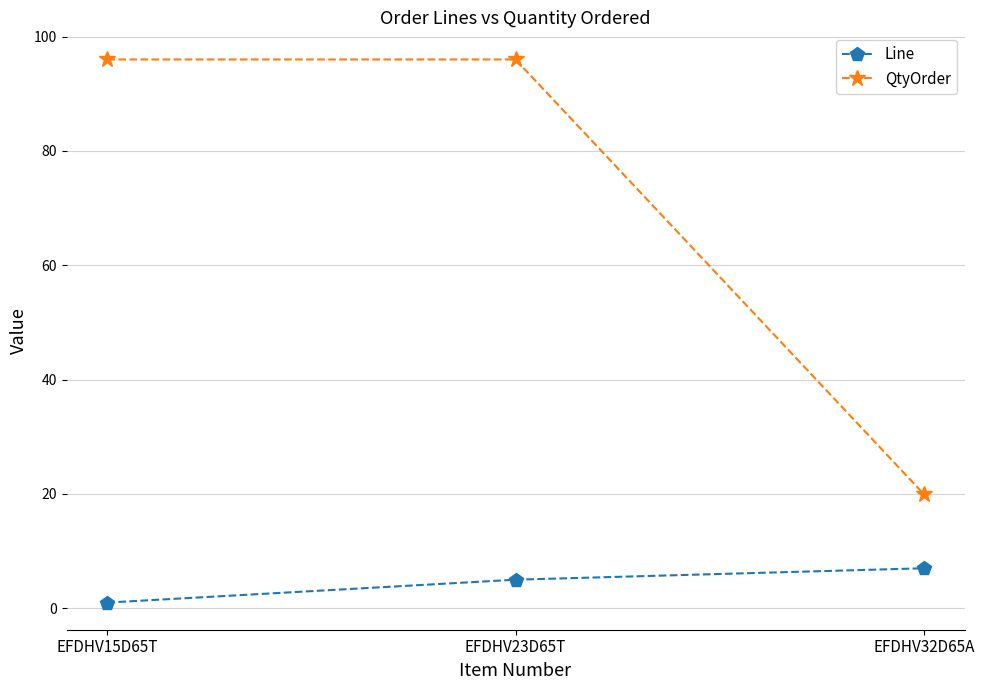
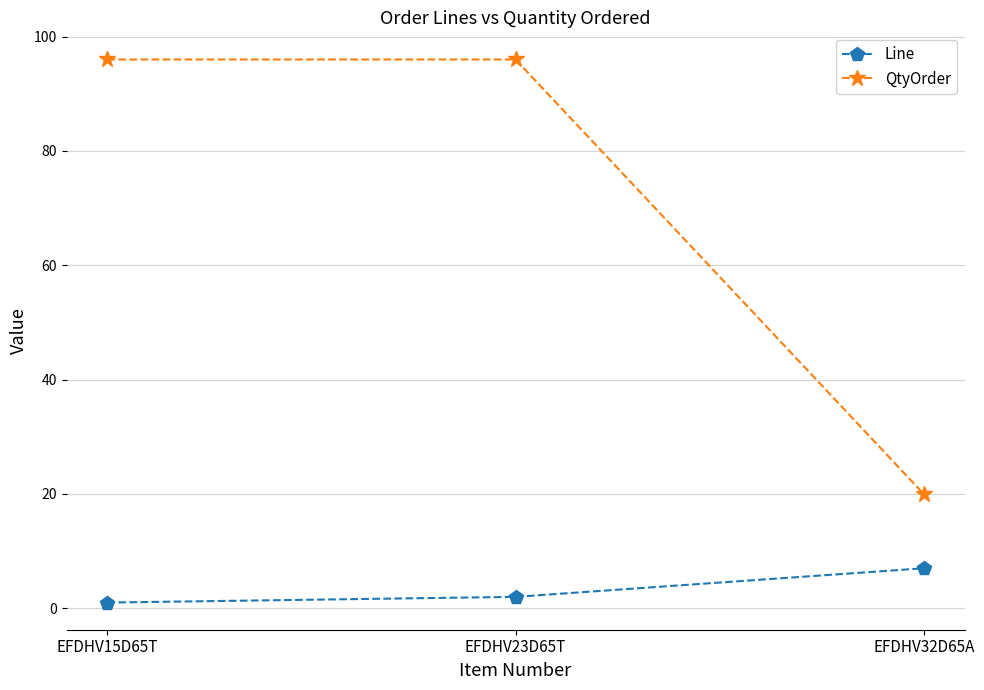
Line, EFDHV23D65T: 5 -> 2
